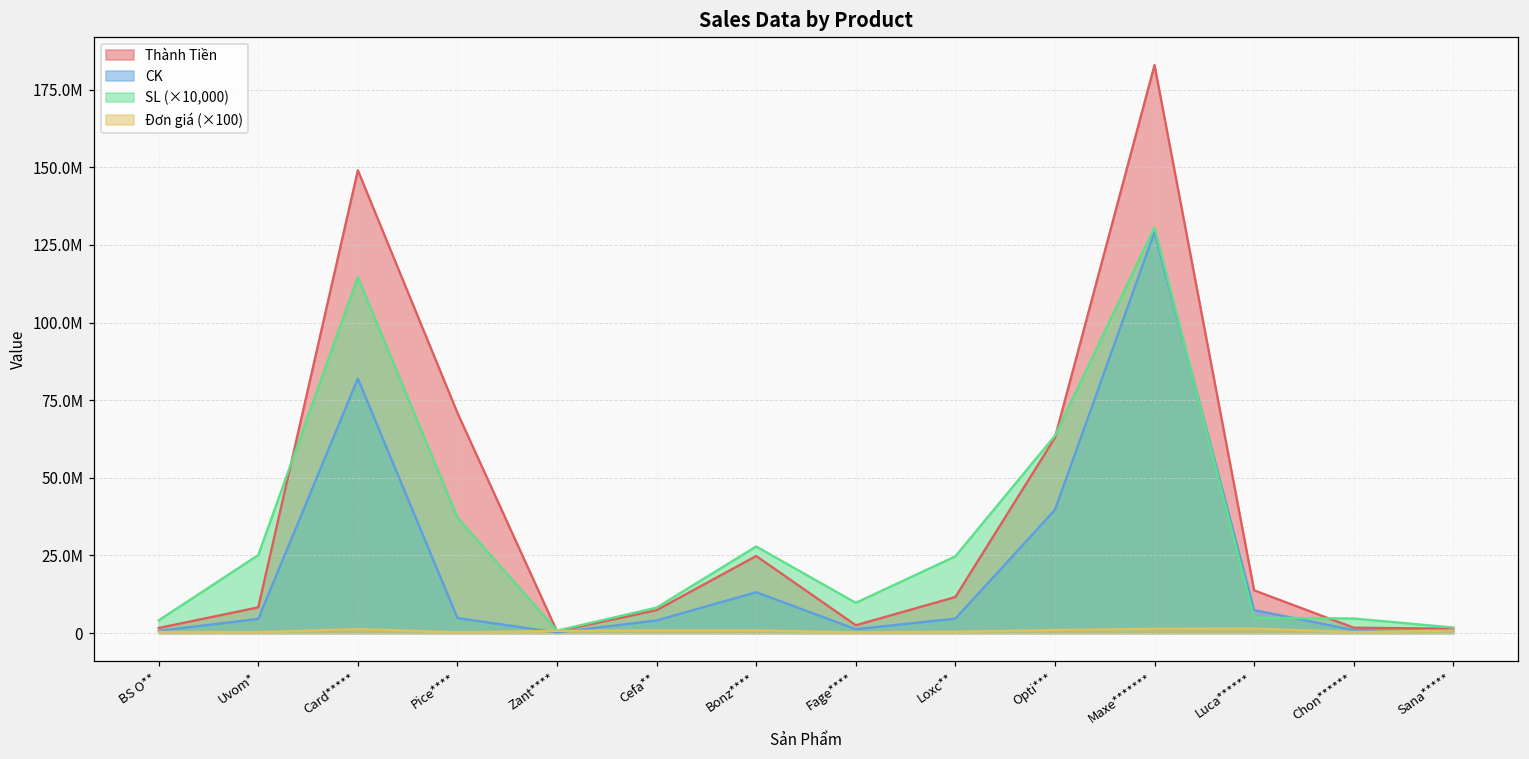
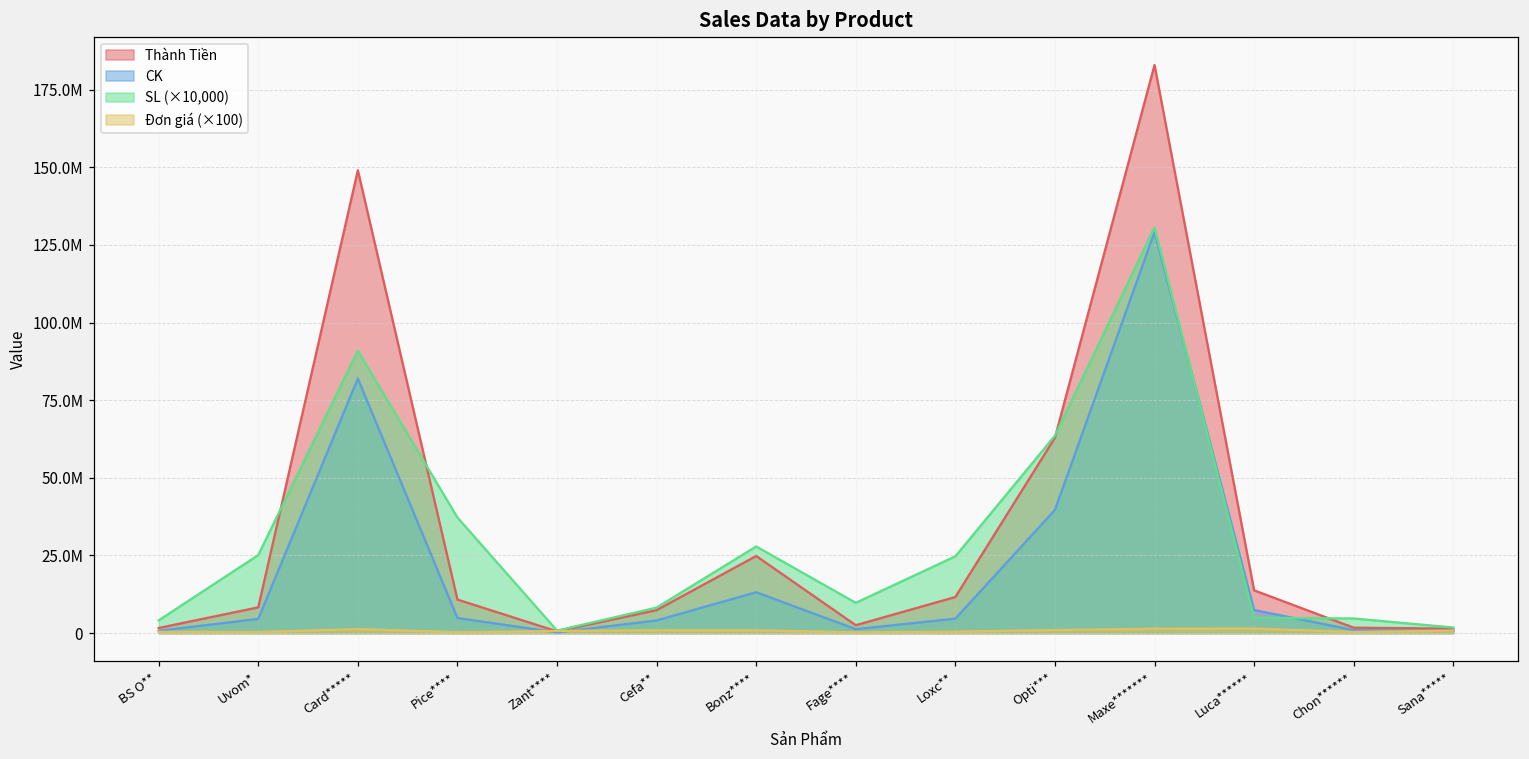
SL (×10,000), Card*****: 115000000 -> 91000000
Thành Tiền, Pice****: 71000000 -> 11000000
